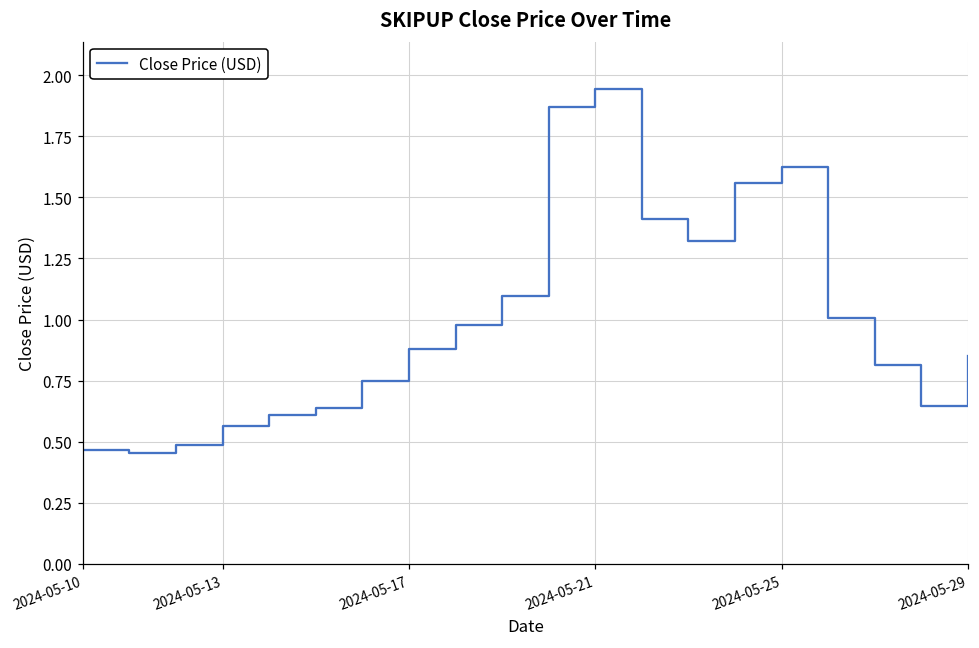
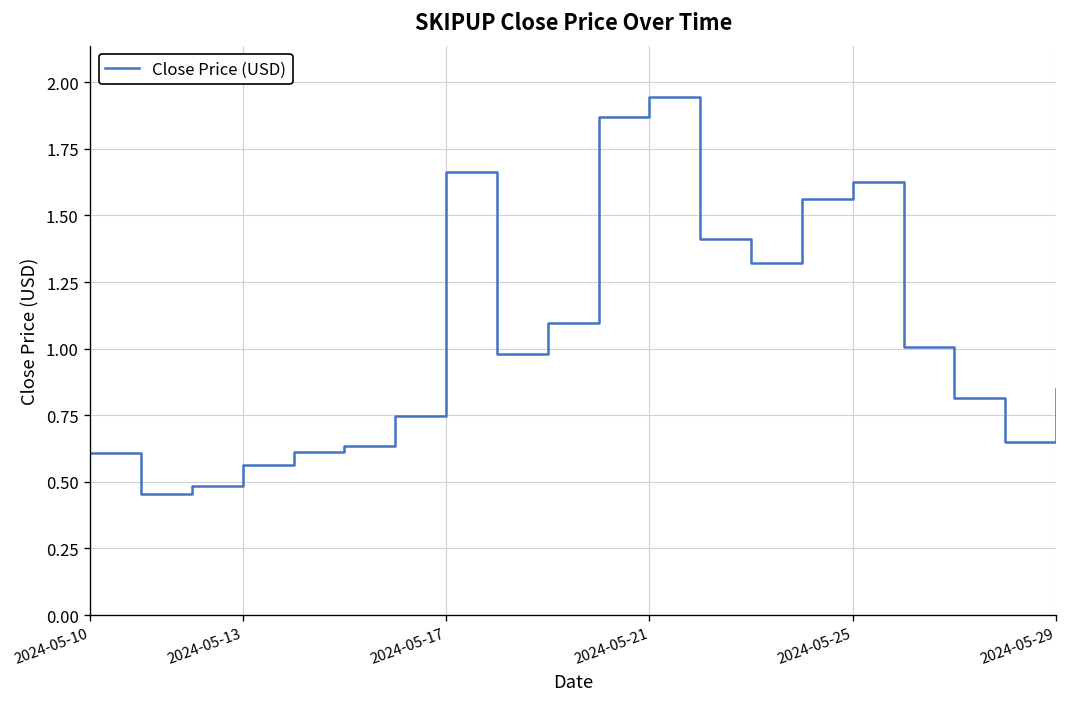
2024-05-10: 0.46 -> 0.61
2024-05-17: 0.88 -> 1.66
